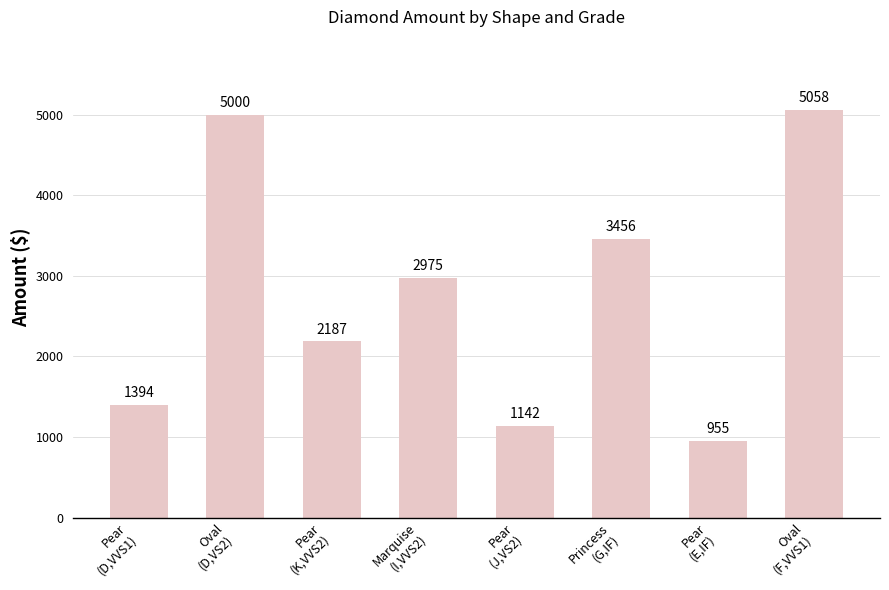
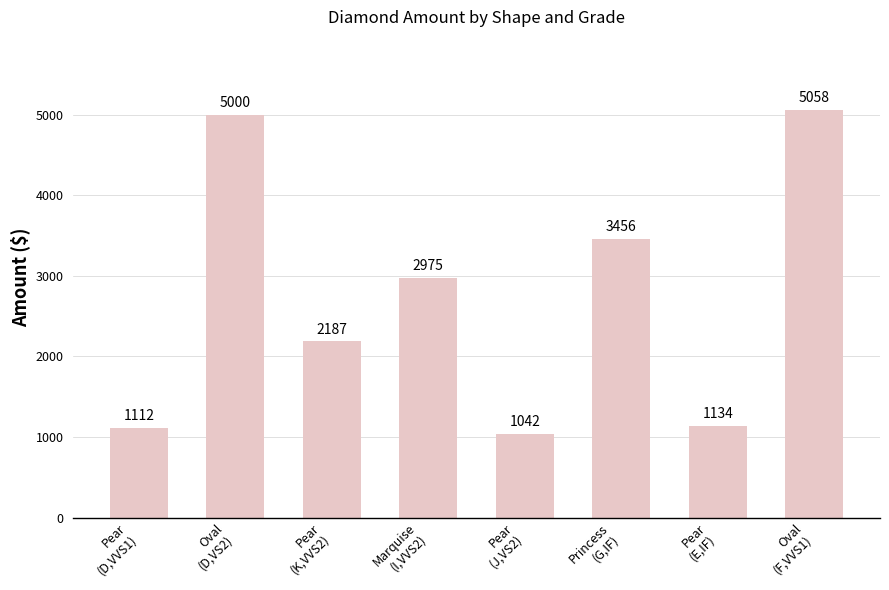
Pear (D,VVS1): 1394 -> 1112
Pear (J,VS2): 1142 -> 1042
Pear (E,IF): 955 -> 1134
